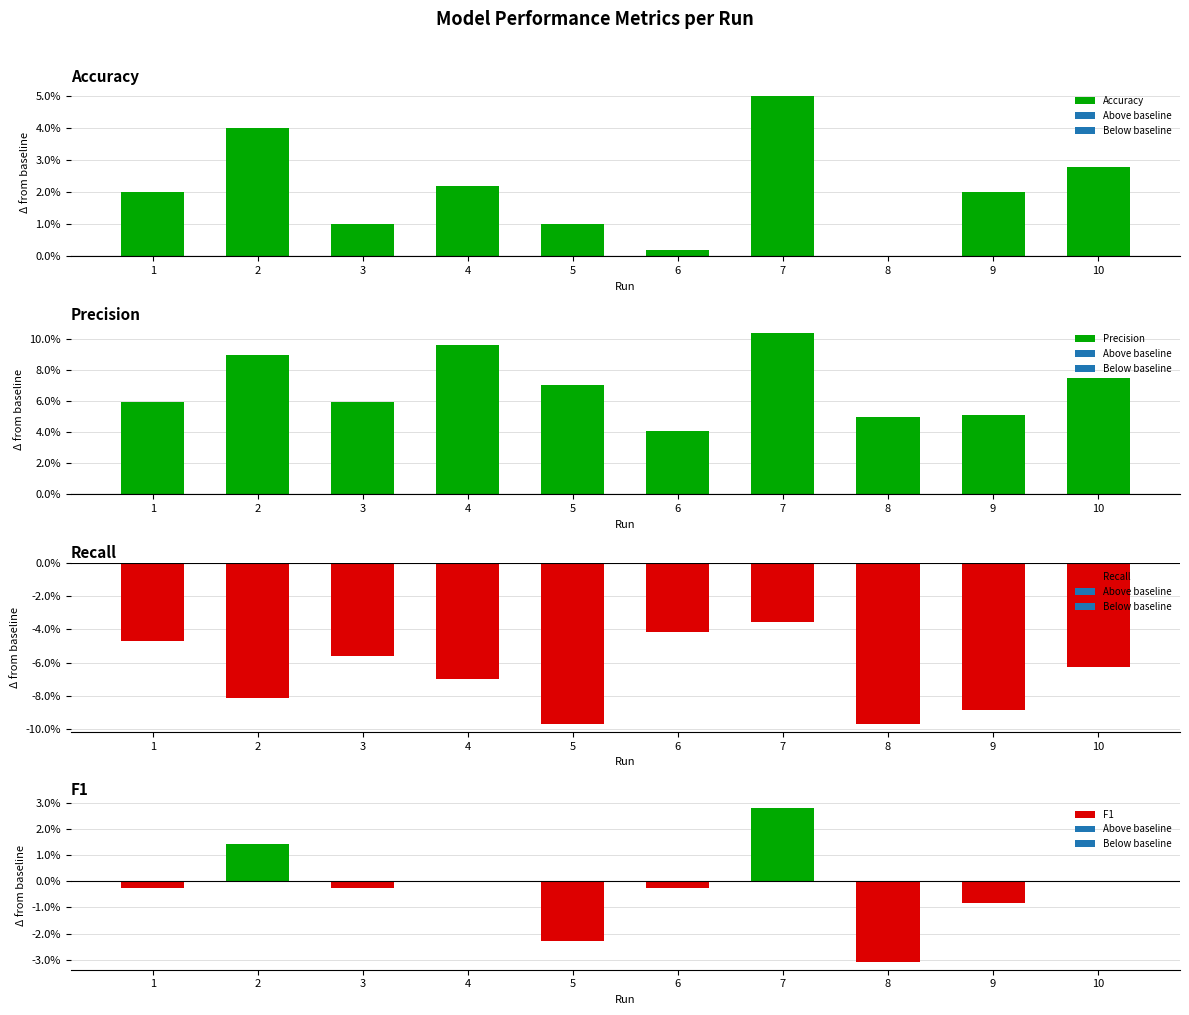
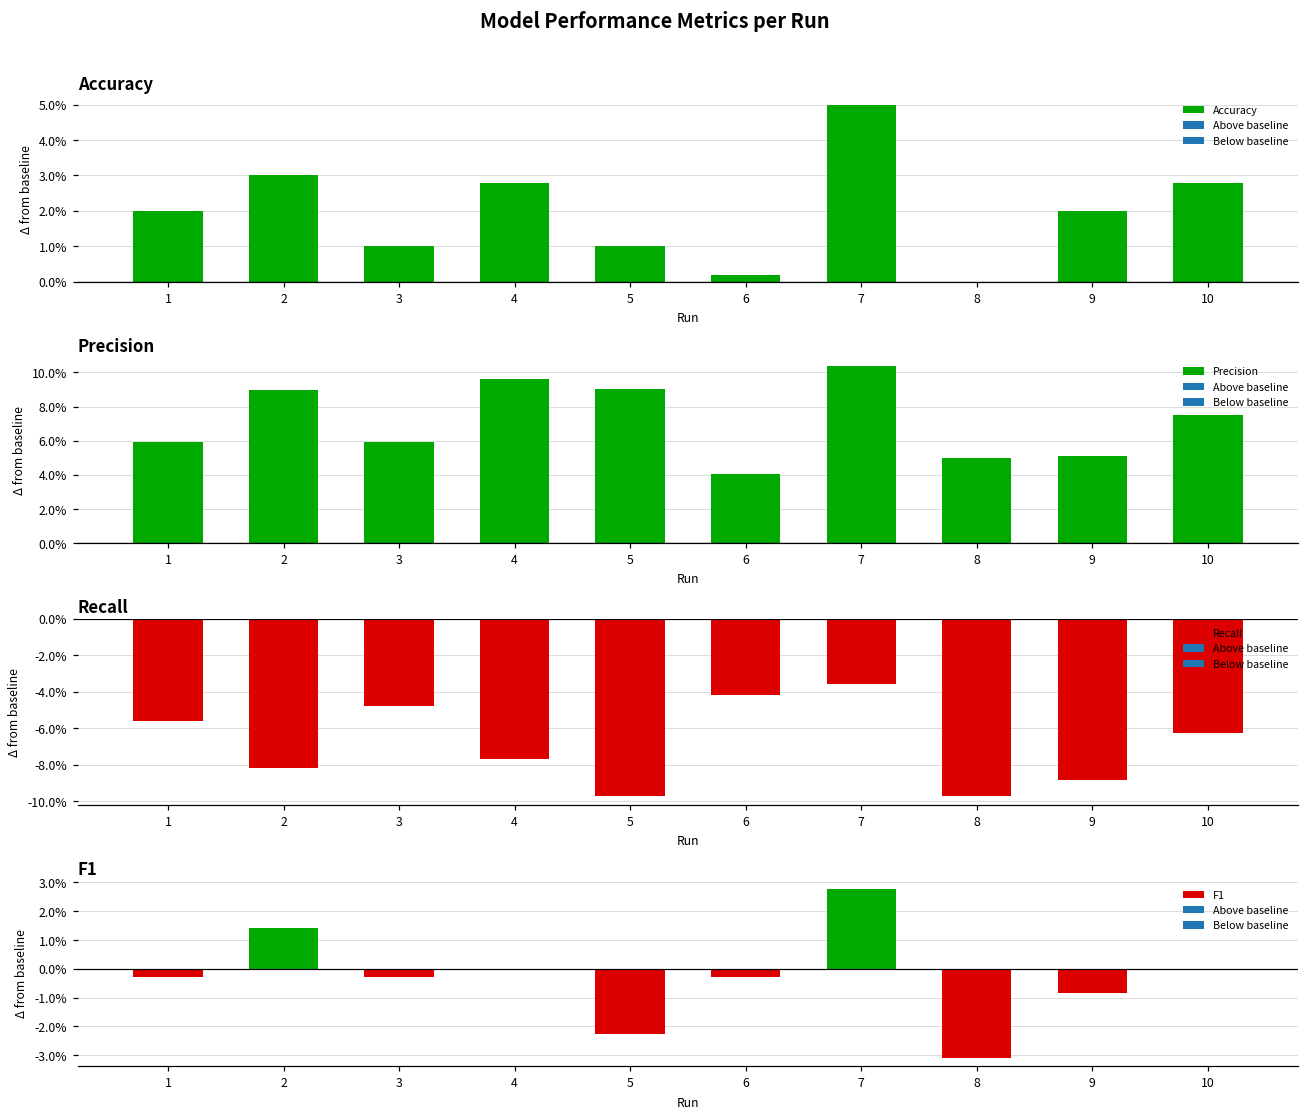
Accuracy, 2: 4.0% -> 3.0%
Accuracy, 4: 2.2% -> 2.8%
Precision, 5: 7.1% -> 9.1%
Recall, 1: -4.7% -> -5.6%
Recall, 3: -5.6% -> -4.8%
Recall, 4: -7.0% -> -7.7%
